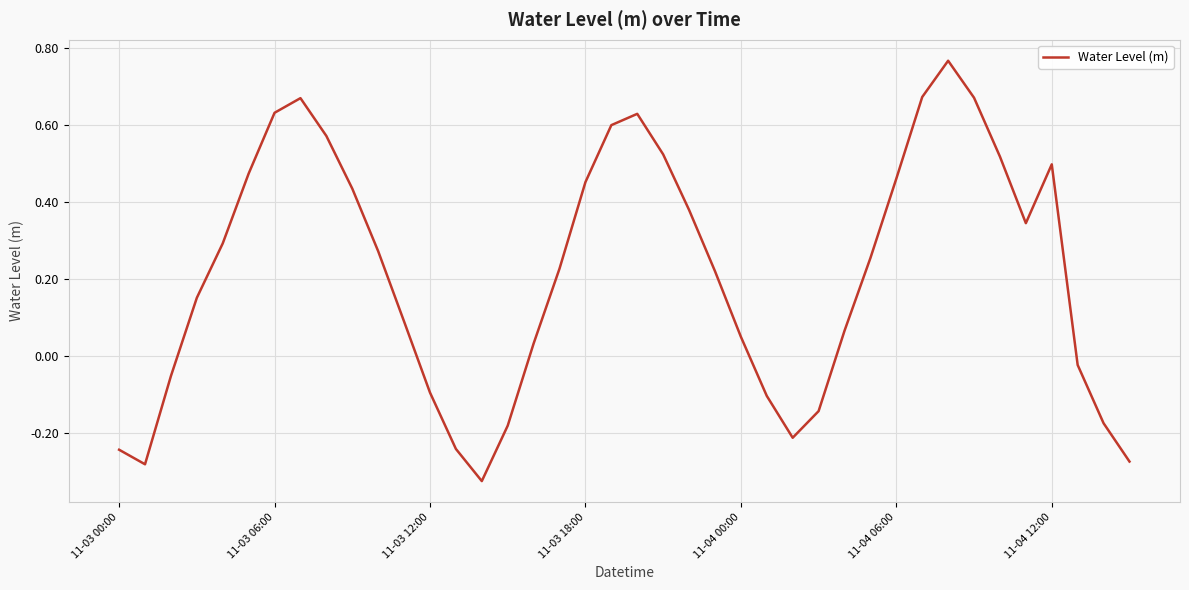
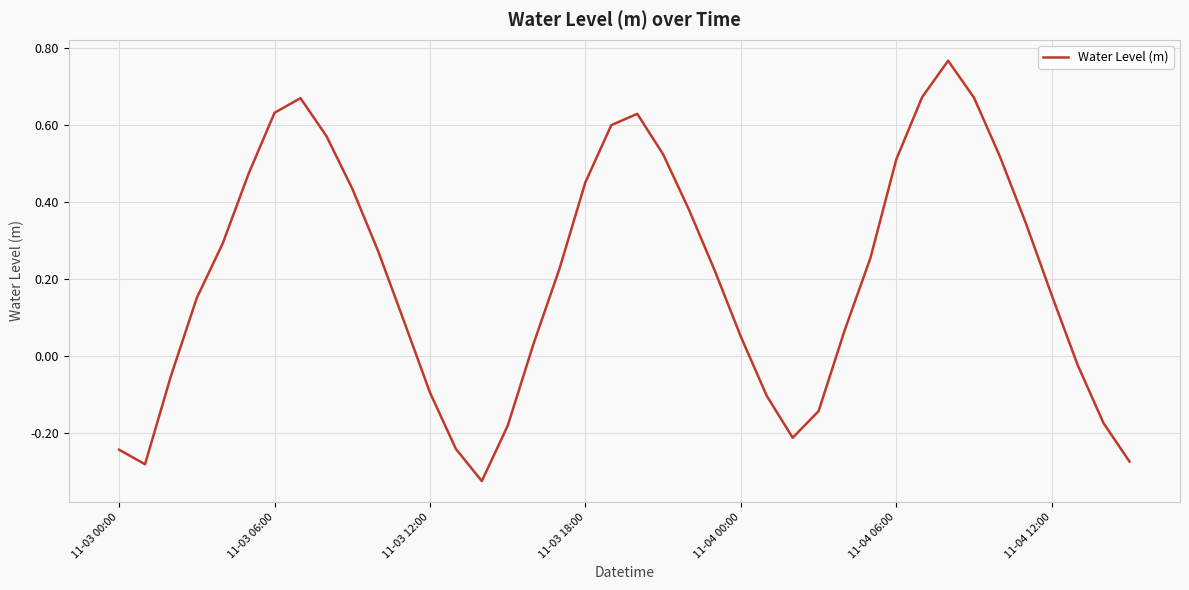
11-04 06:00: 0.46 -> 0.51
11-04 12:00: 0.50 -> 0.16
